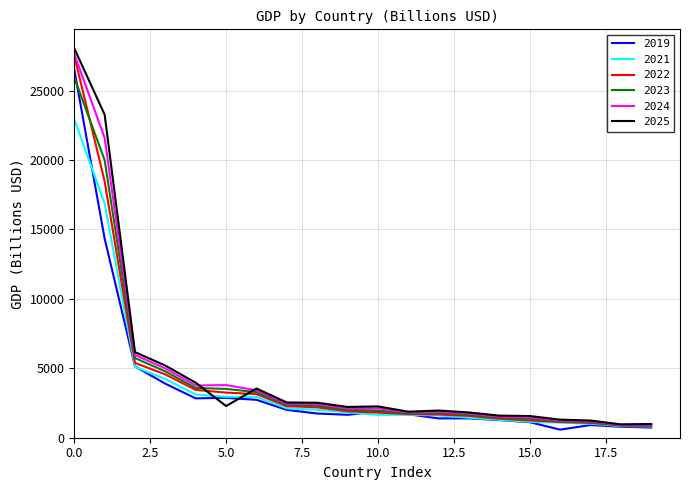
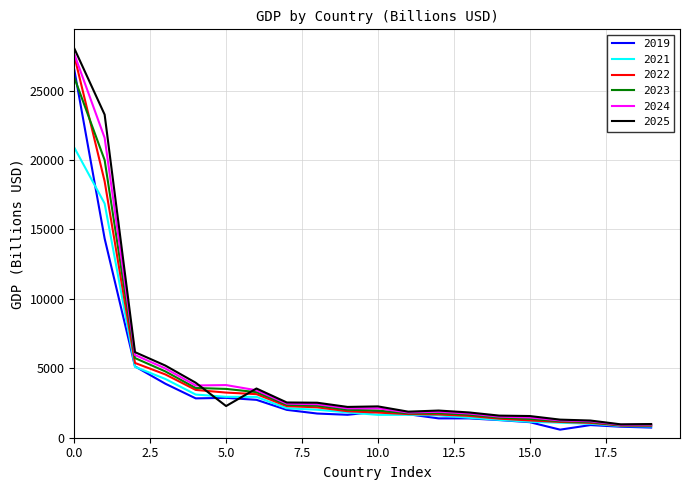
2021, 0.0: 22900 -> 20900
